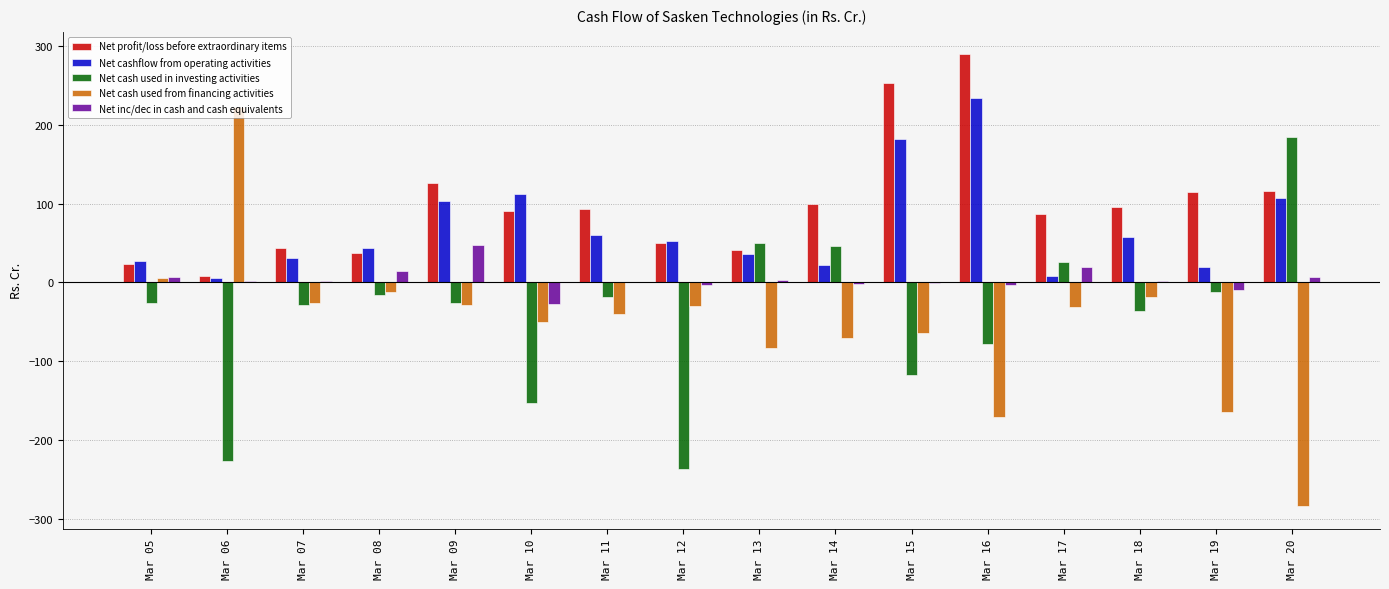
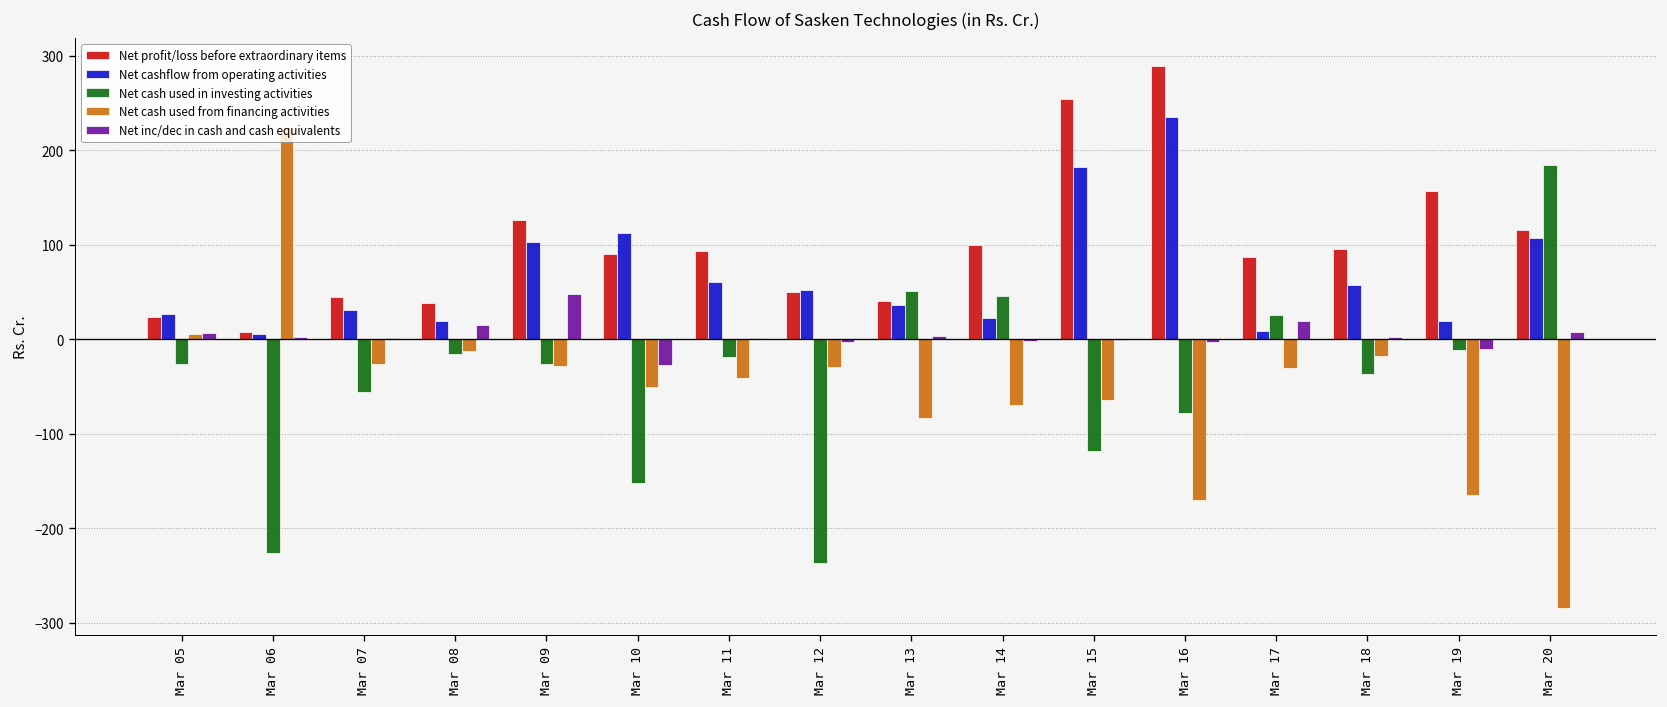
Net cash used in investing activities, Mar 07: -30 -> -60
Net cashflow from operating activities, Mar 08: 40 -> 20
Net profit/loss before extraordinary items, Mar 19: 120 -> 160
